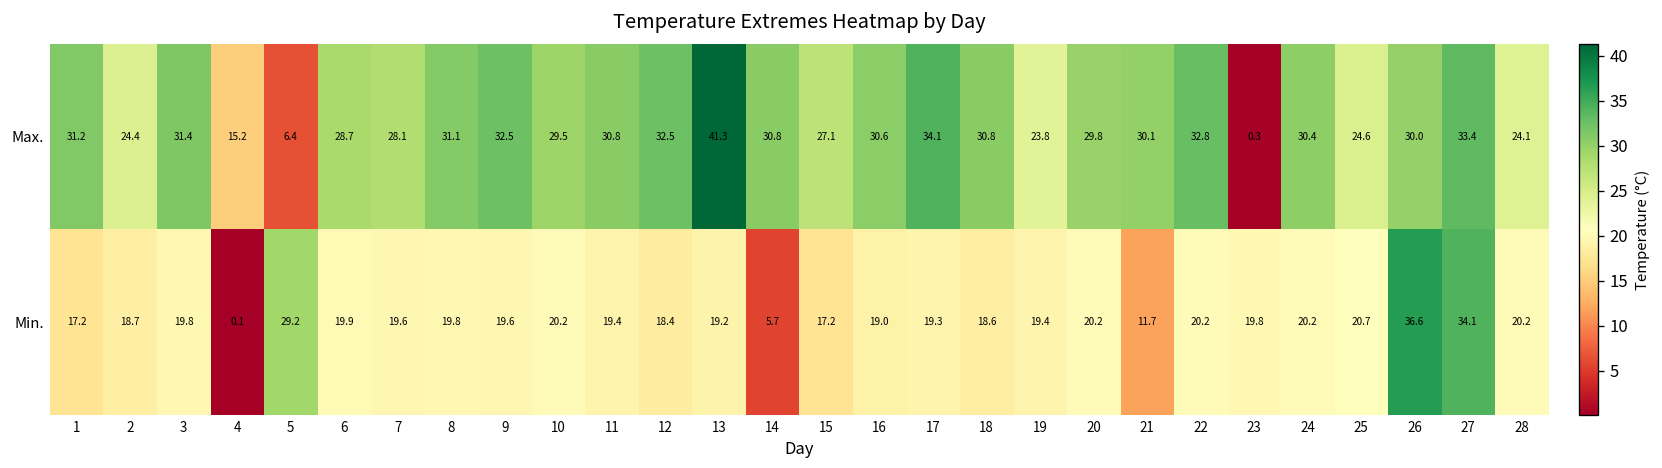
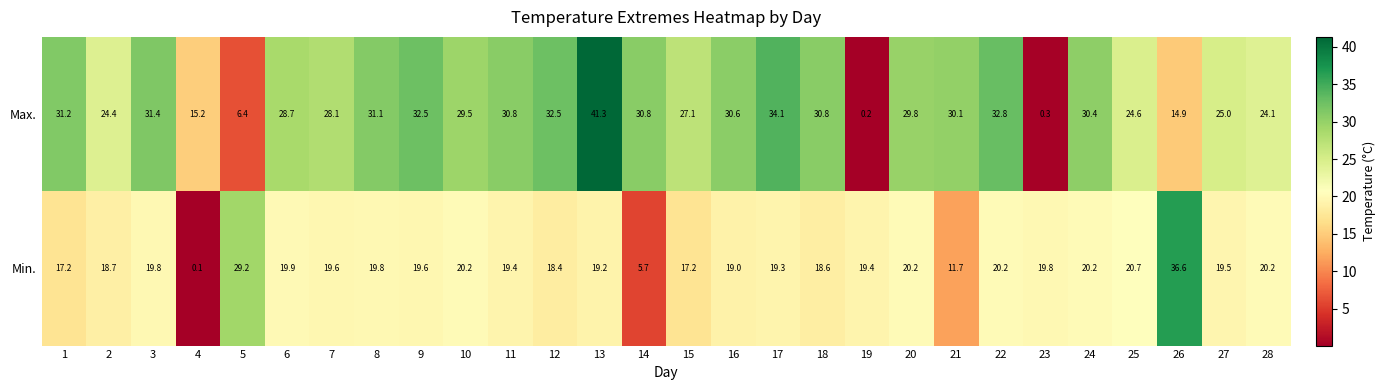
Max., 19: 23.8 -> 0.2
Max., 26: 30.0 -> 14.9
Max., 27: 33.4 -> 25.0
Min., 27: 34.1 -> 19.5
